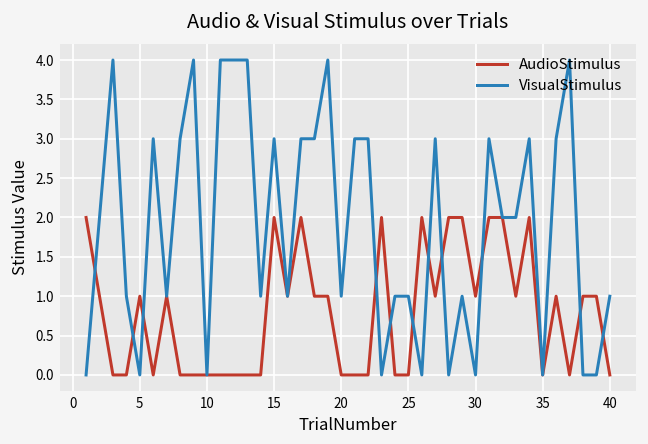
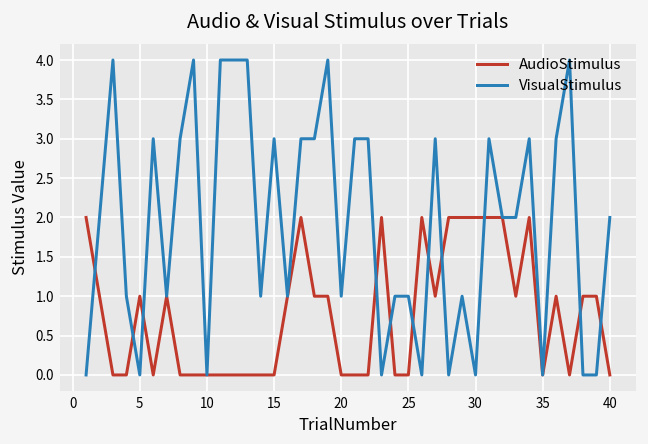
AudioStimulus, 15: 2 -> 0
AudioStimulus, 30: 1 -> 2
VisualStimulus, 40: 1 -> 2
